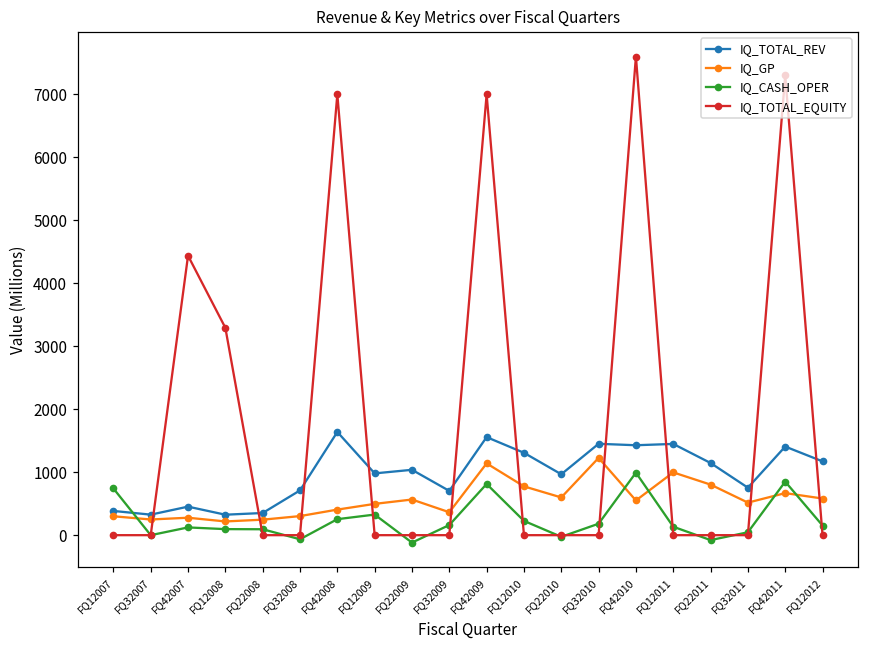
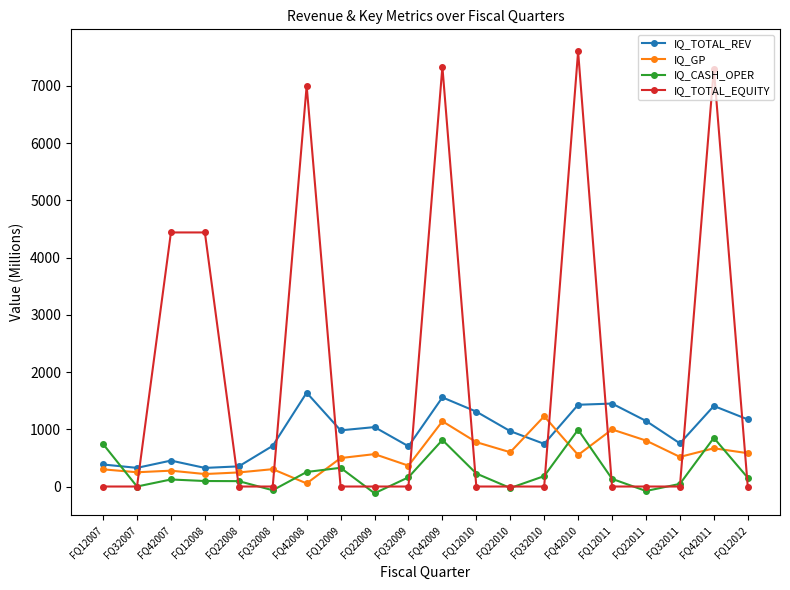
IQ_TOTAL_EQUITY, FQ12008: 3300 -> 4400
IQ_GP, FQ42008: 400 -> 100
IQ_TOTAL_EQUITY, FQ42009: 7000 -> 7300
IQ_TOTAL_REV, FQ32010: 1500 -> 700
